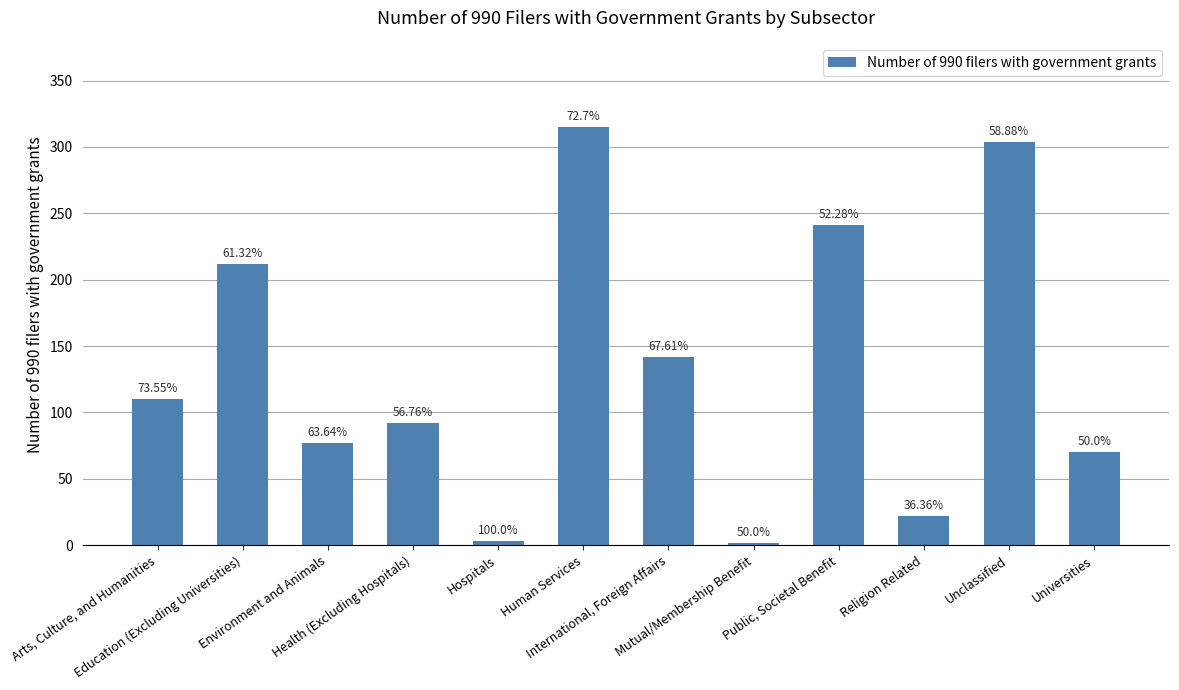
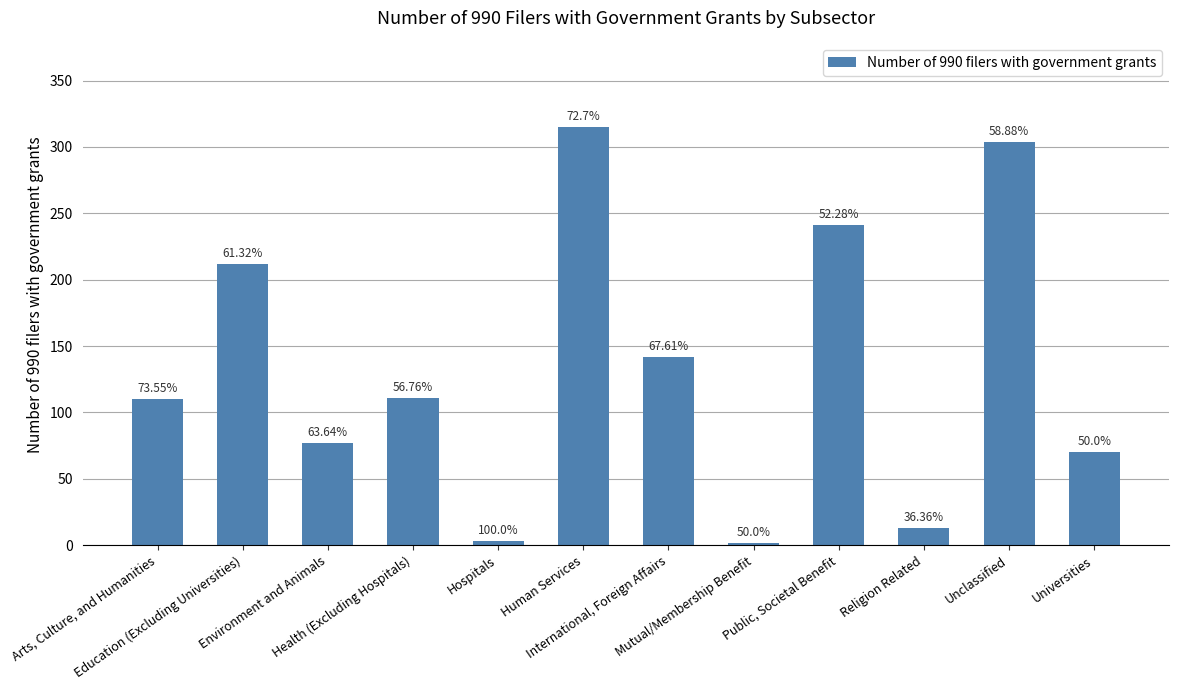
Health (Excluding Hospitals): 92 -> 111
Religion Related: 22 -> 13
